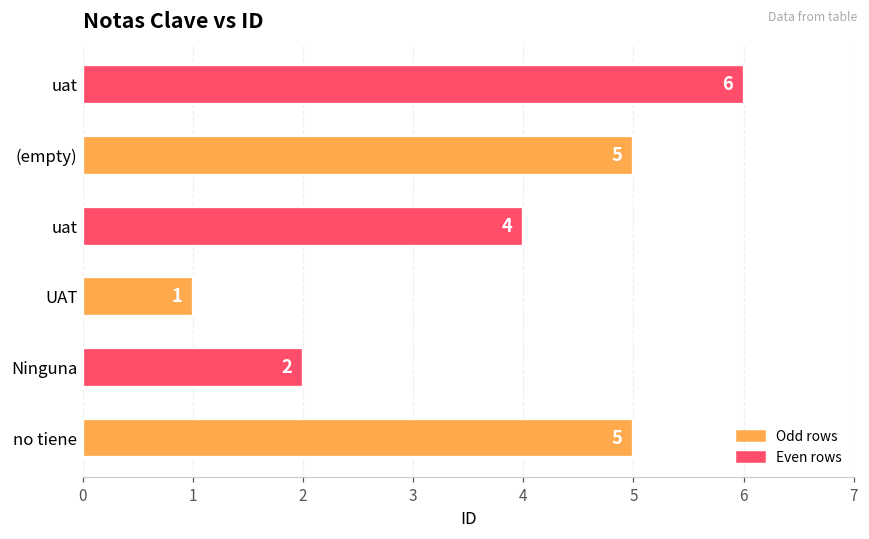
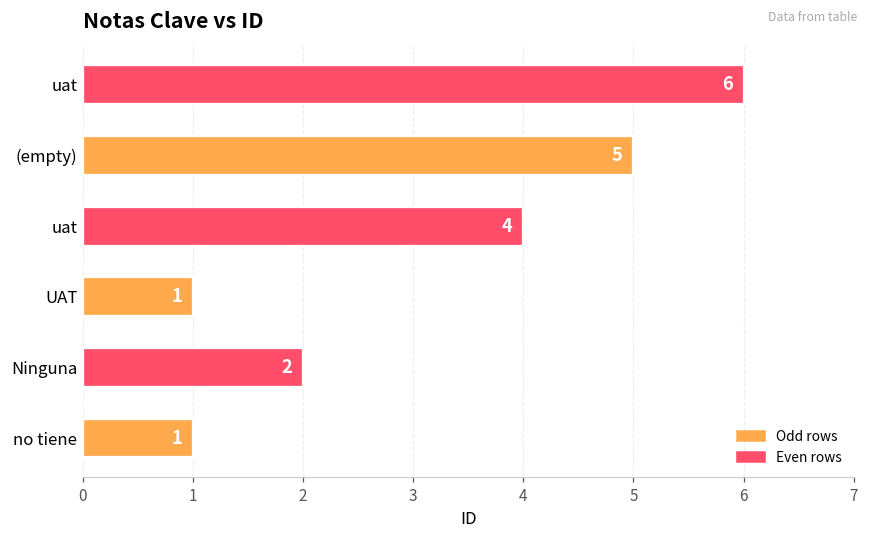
no tiene: 5 -> 1
